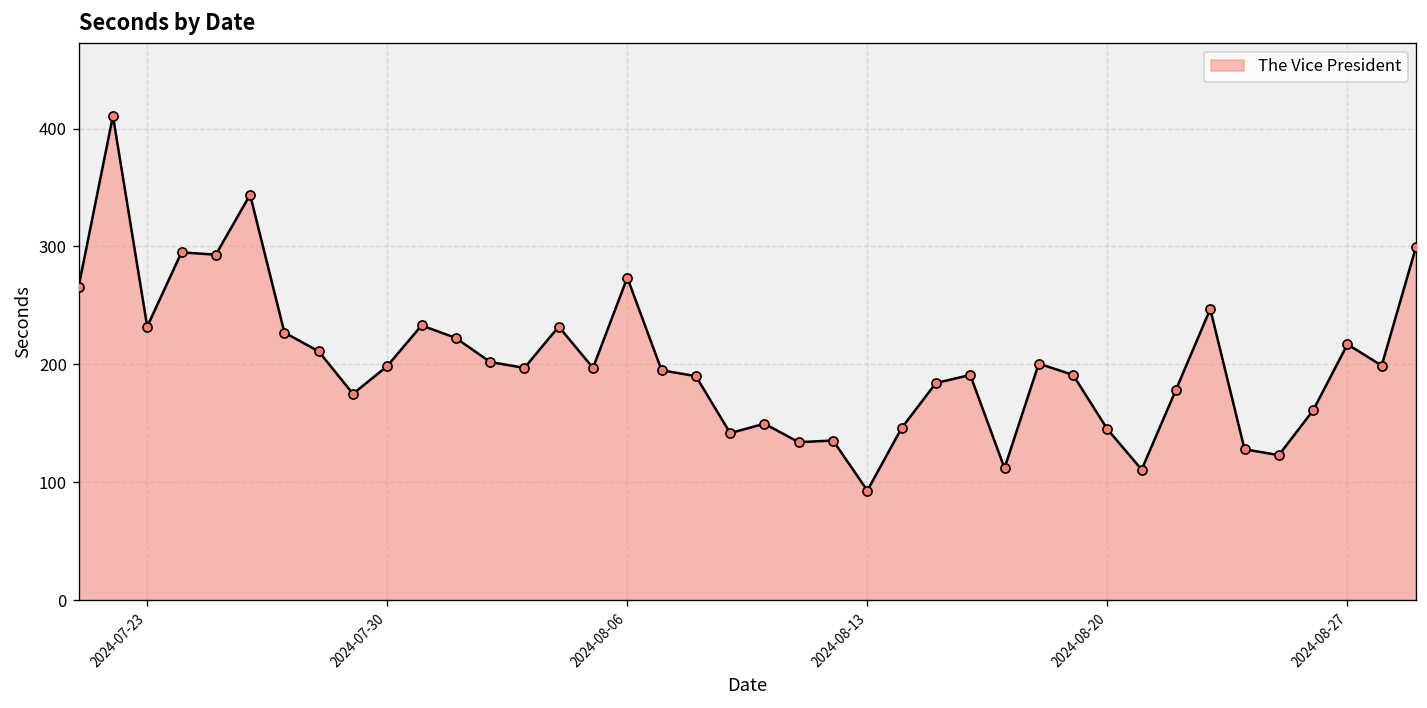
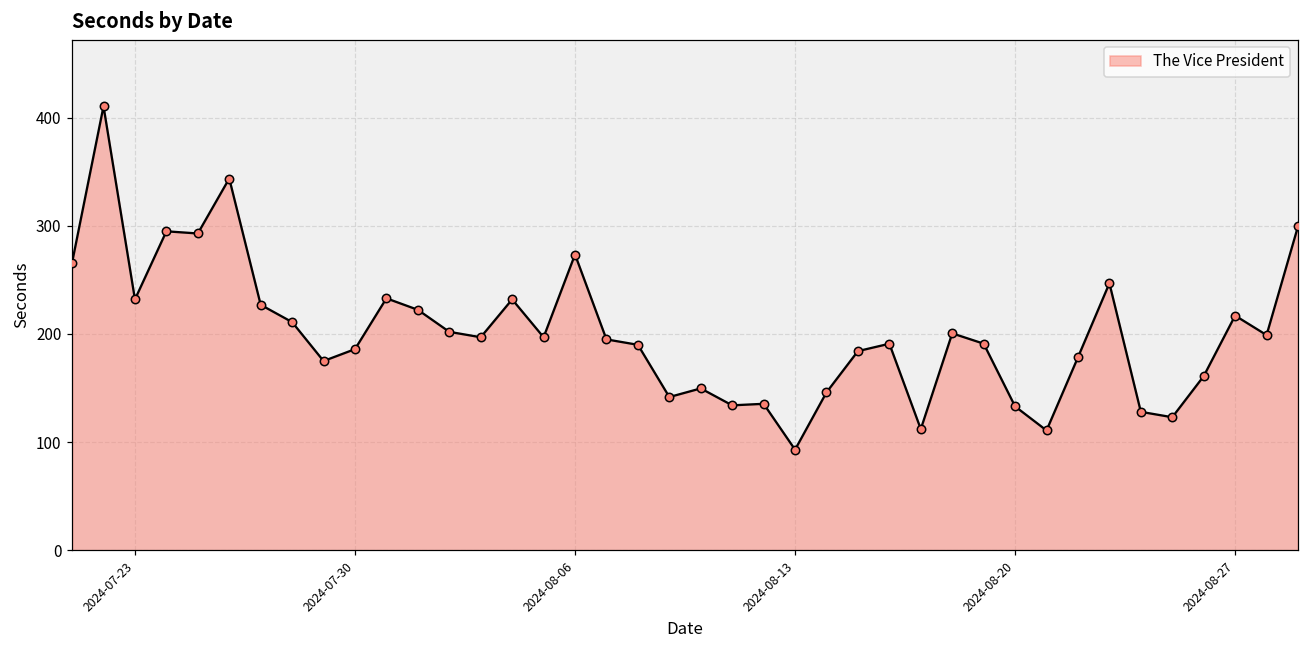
2024-07-30: 200 -> 190
2024-08-20: 150 -> 130
